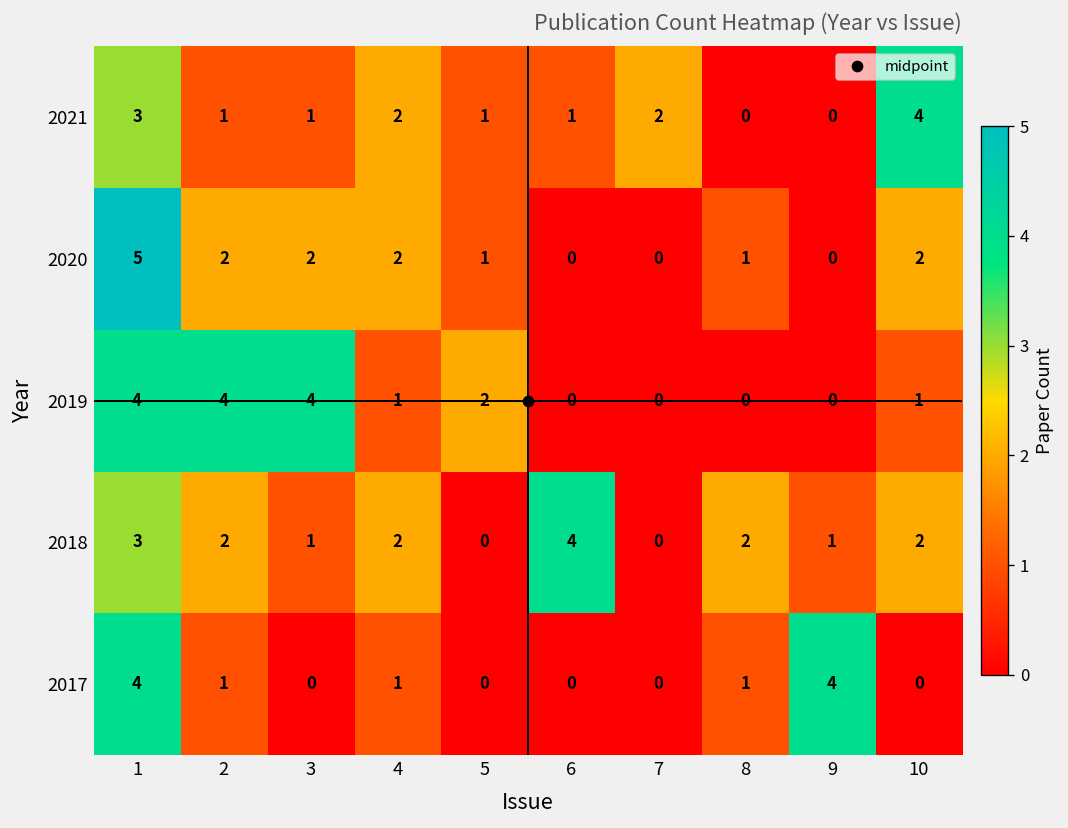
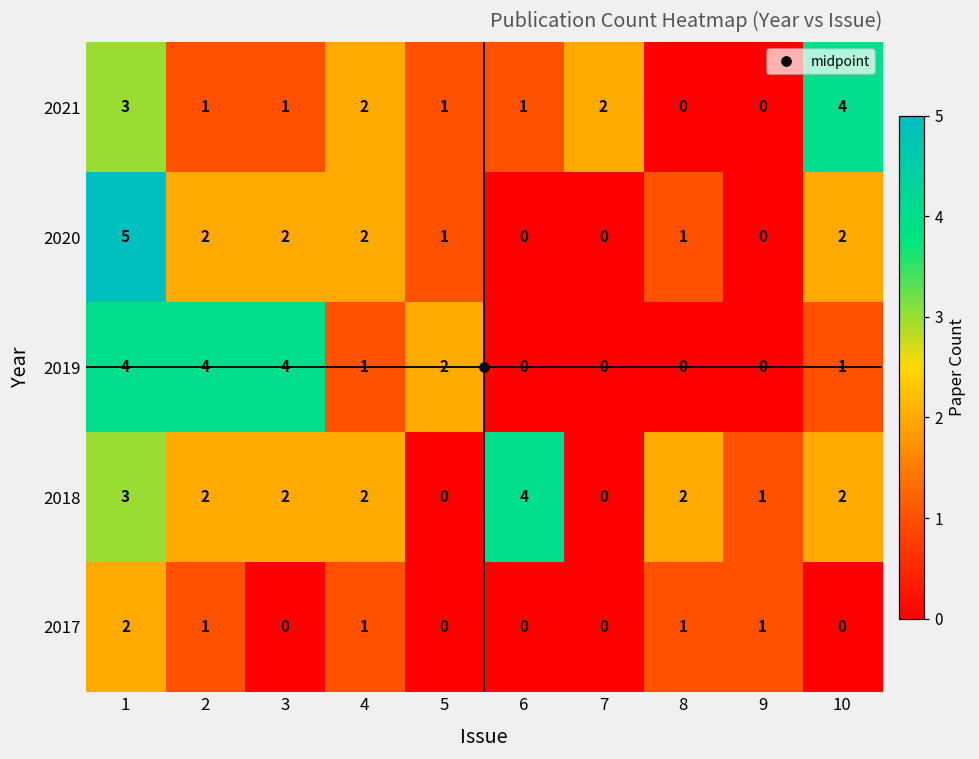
2018, 3: 1 -> 2
2017, 1: 4 -> 2
2017, 9: 4 -> 1
